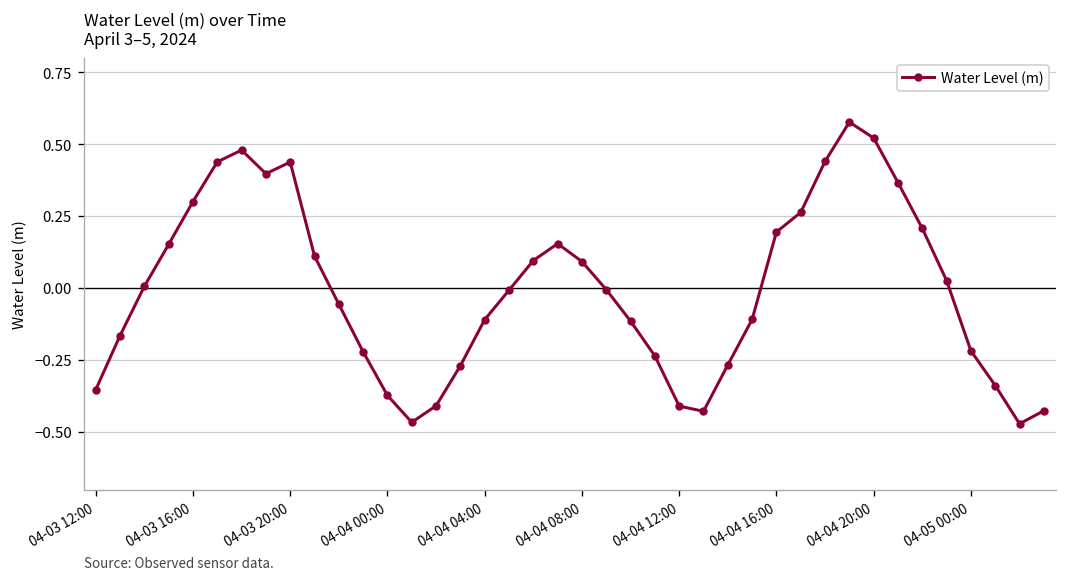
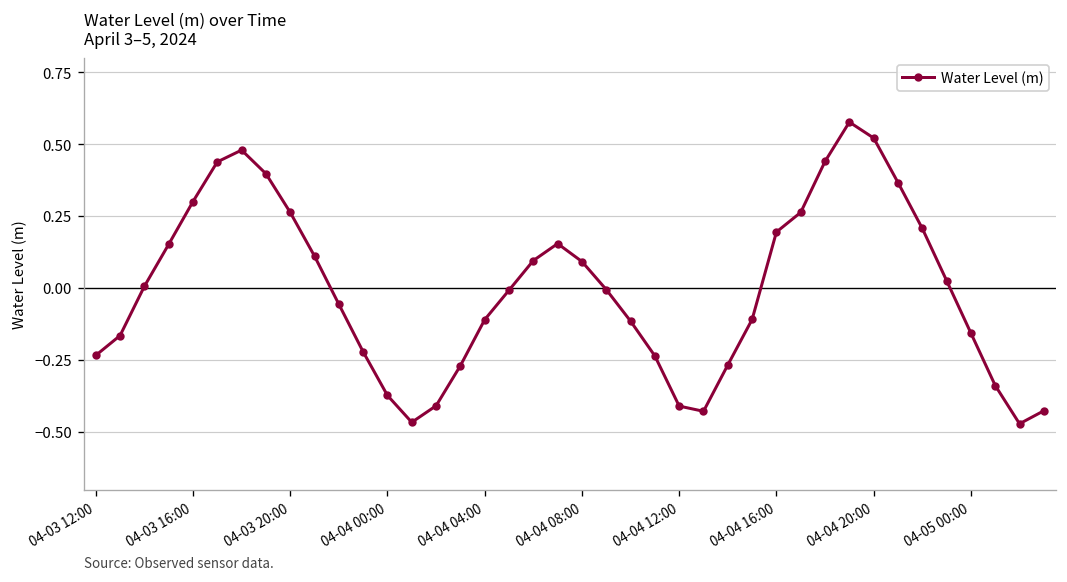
04-03 12:00: -0.35 -> -0.23
04-03 20:00: 0.44 -> 0.26
04-05 00:00: -0.22 -> -0.16
